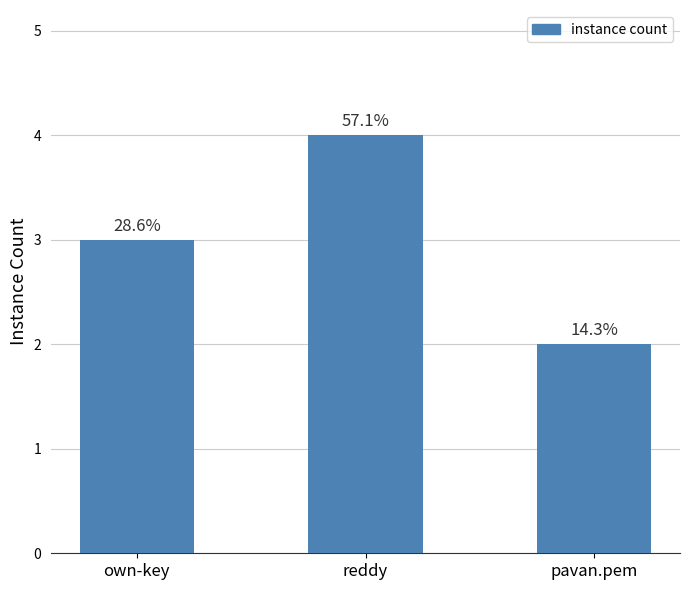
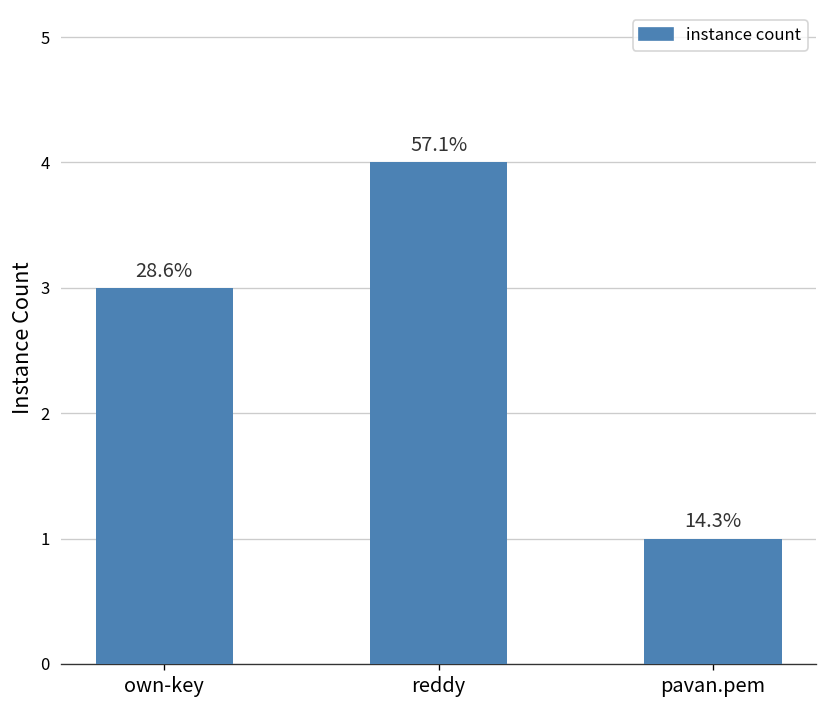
pavan.pem: 2 -> 1
